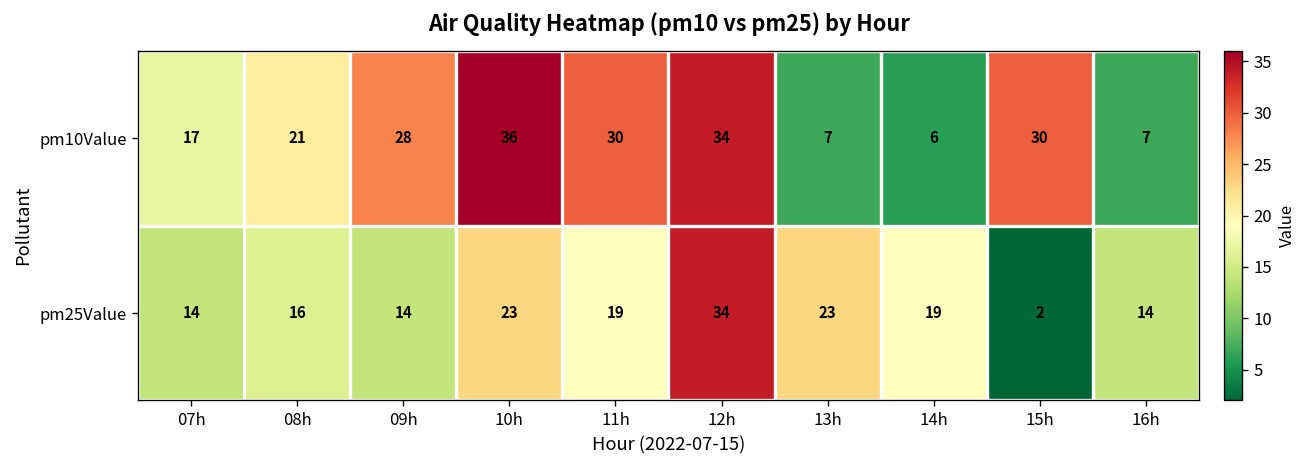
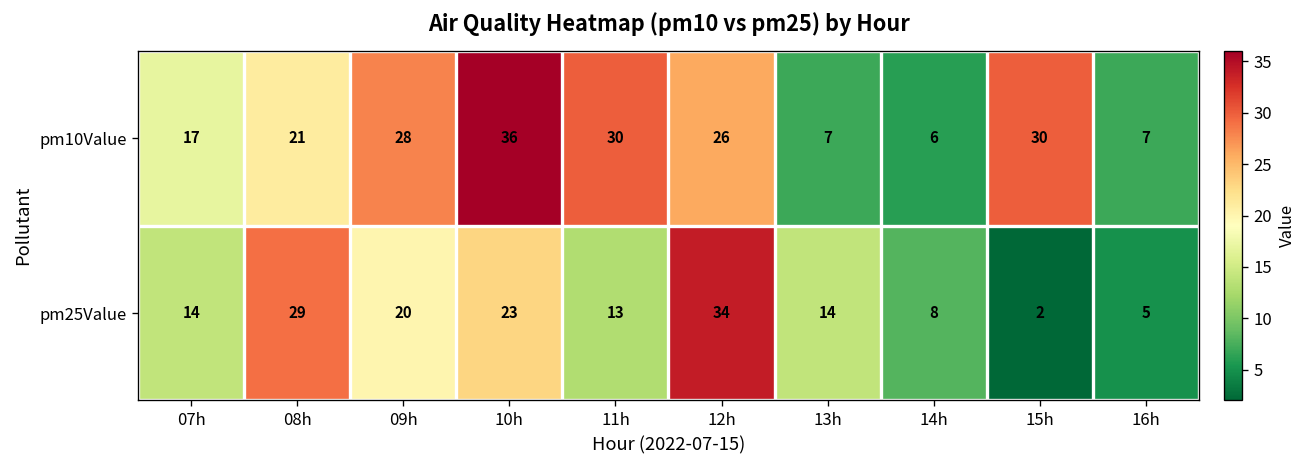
pm10Value, 12h: 34 -> 26
pm25Value, 08h: 16 -> 29
pm25Value, 09h: 14 -> 20
pm25Value, 11h: 19 -> 13
pm25Value, 13h: 23 -> 14
pm25Value, 14h: 19 -> 8
pm25Value, 16h: 14 -> 5
